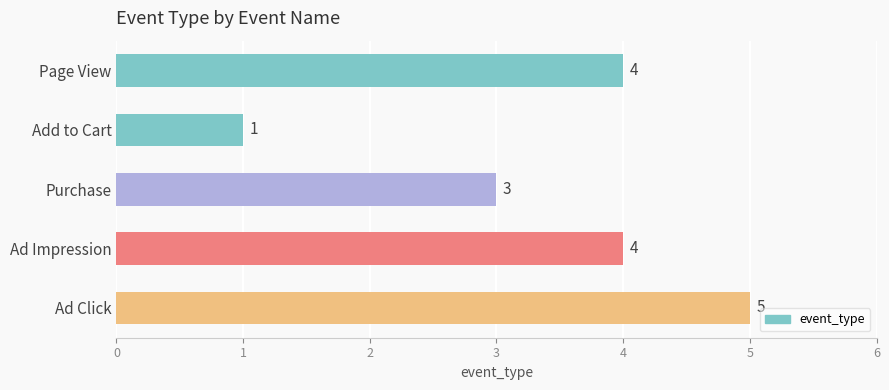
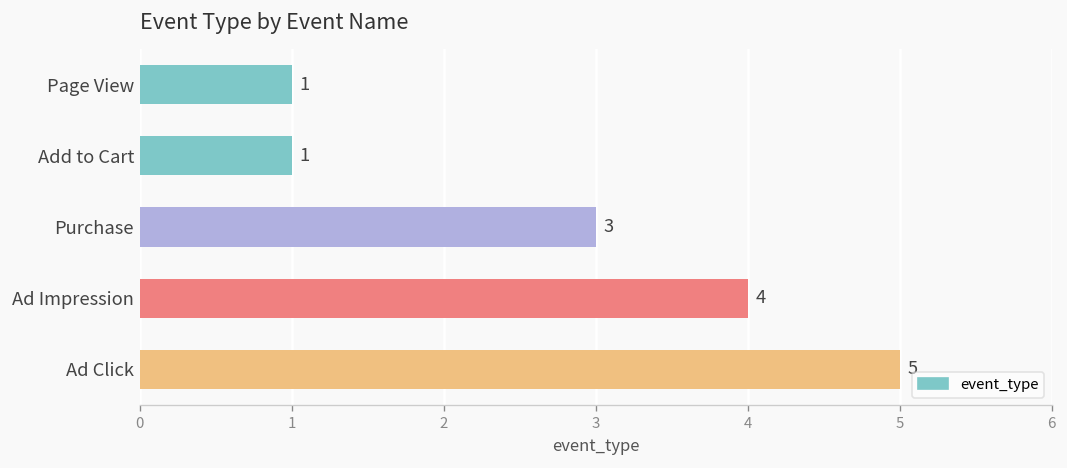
Page View: 4 -> 1
